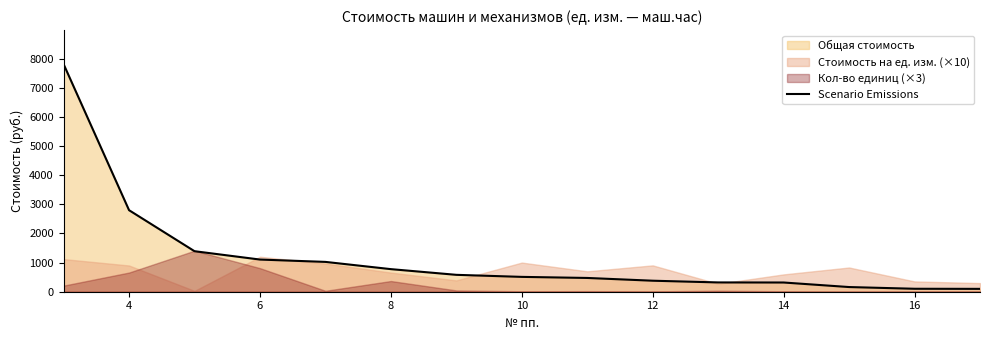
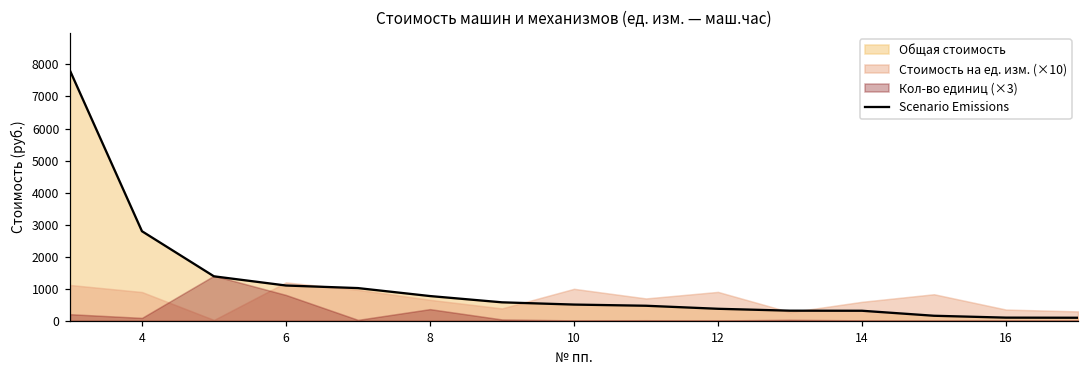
Кол-во единиц (×3), 4: 700 -> 100
